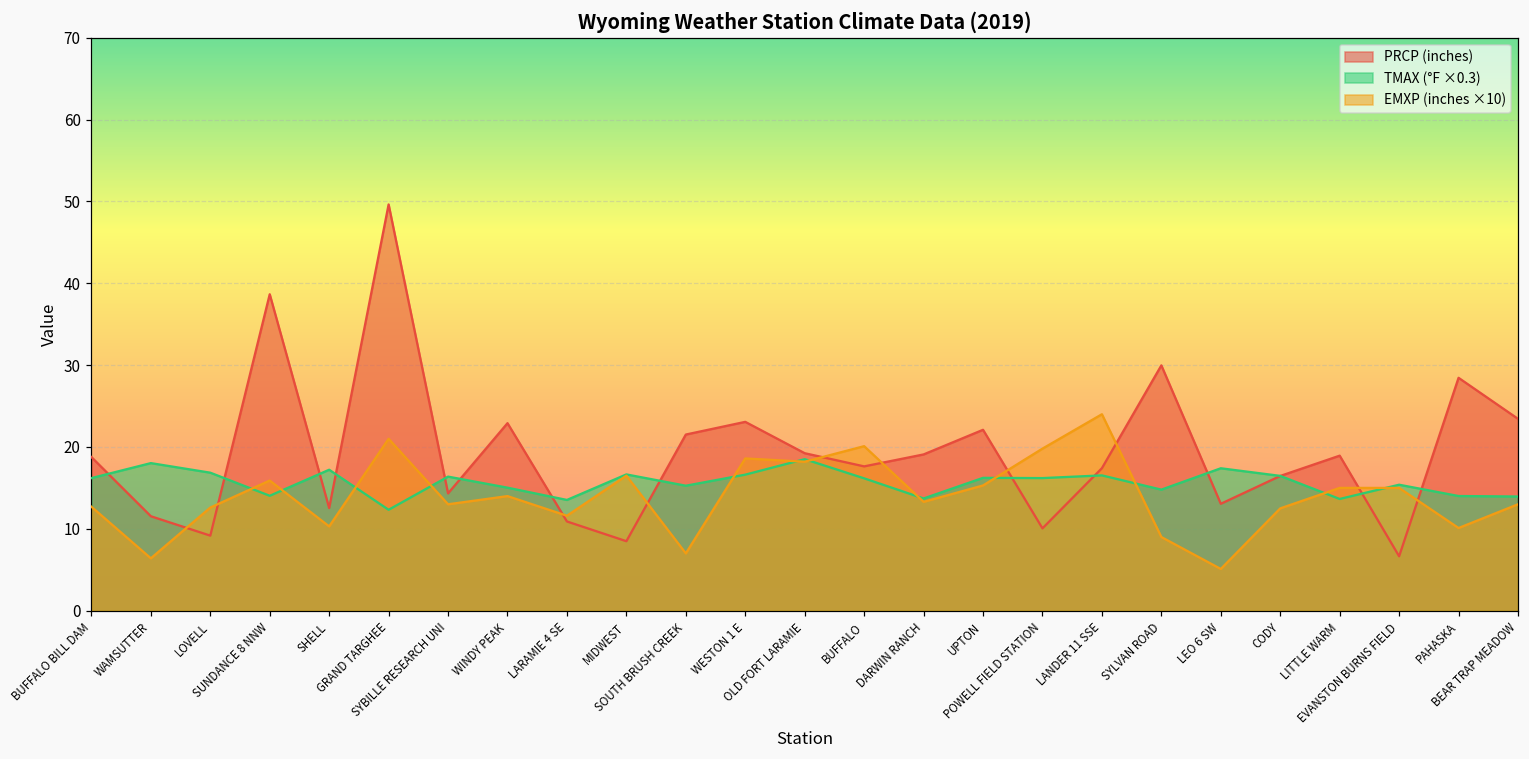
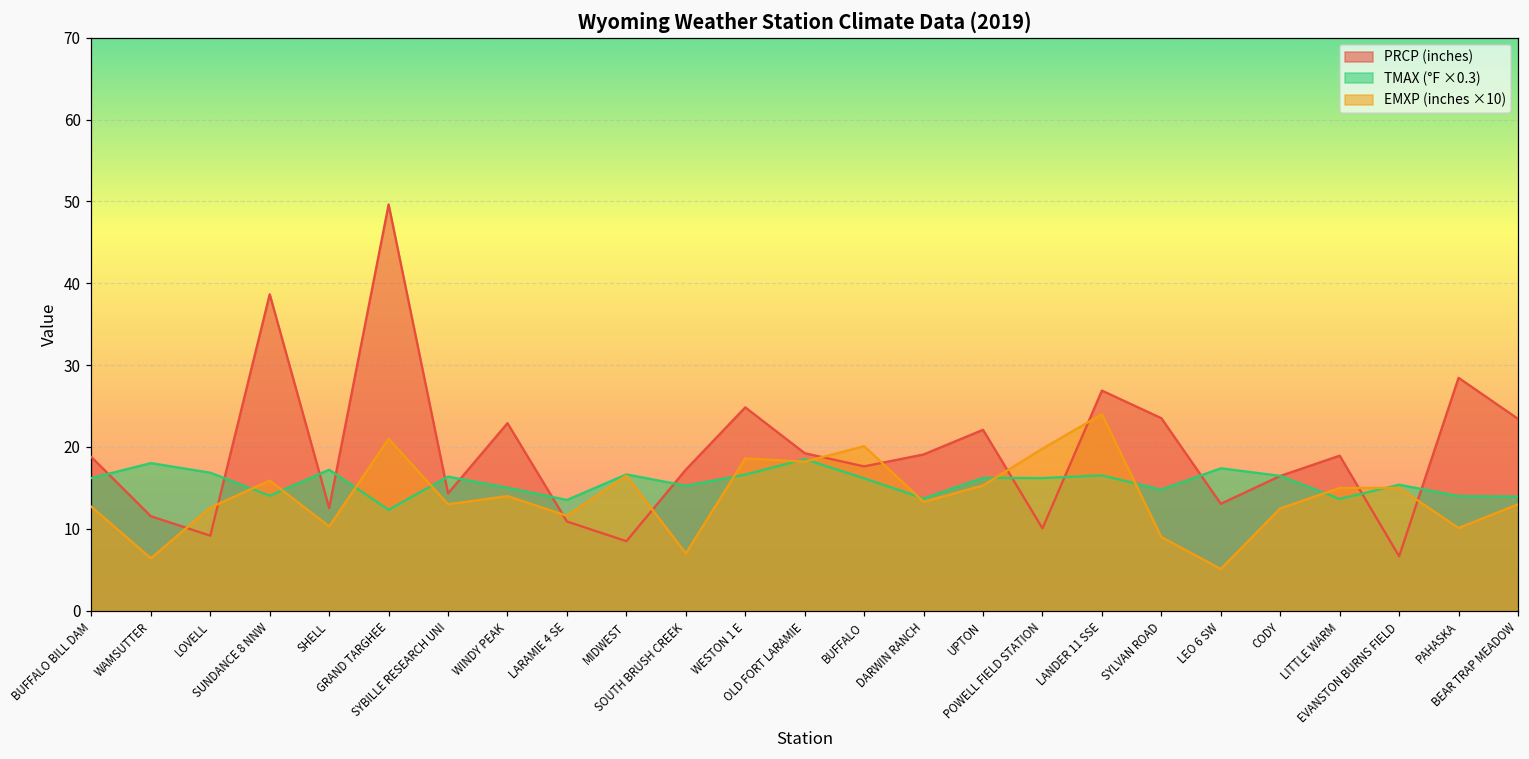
PRCP (inches), SOUTH BRUSH CREEK: 22 -> 17
PRCP (inches), WESTON 1 E: 23 -> 25
PRCP (inches), LANDER 11 SSE: 17 -> 27
PRCP (inches), SYLVAN ROAD: 30 -> 24
